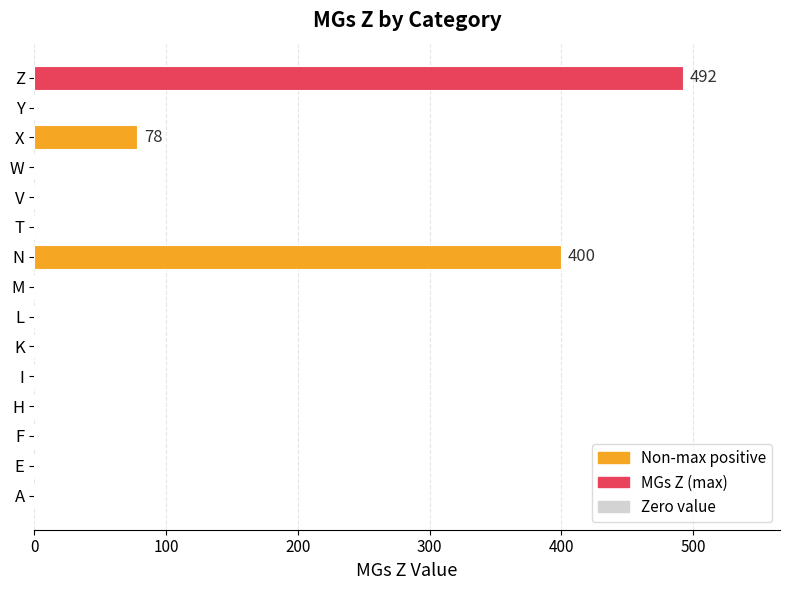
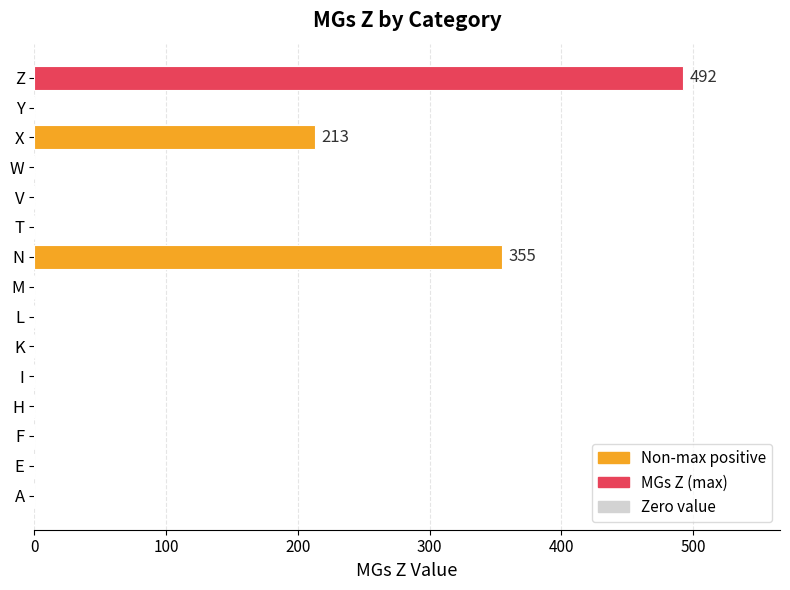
X: 78 -> 213
N: 400 -> 355
